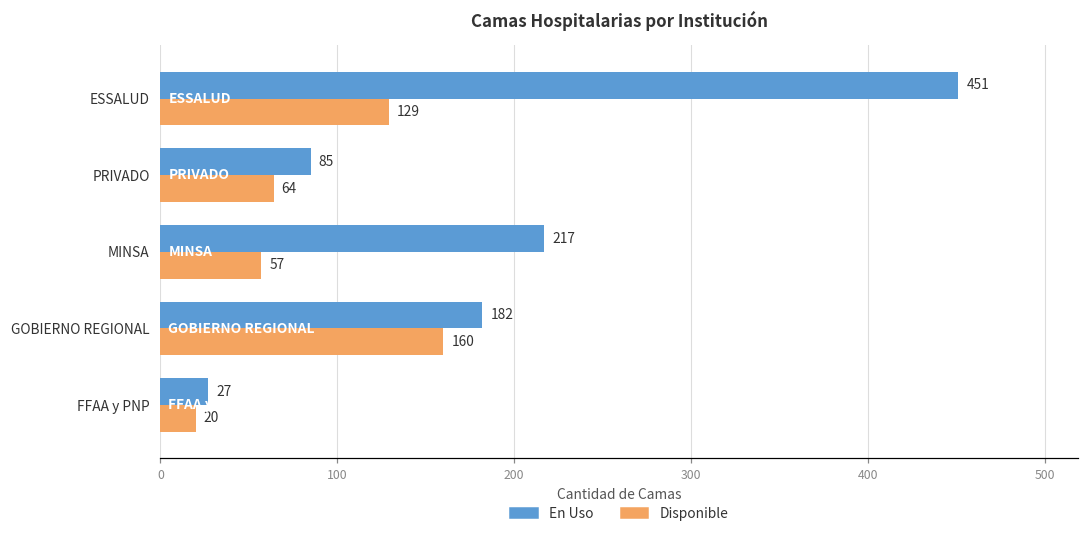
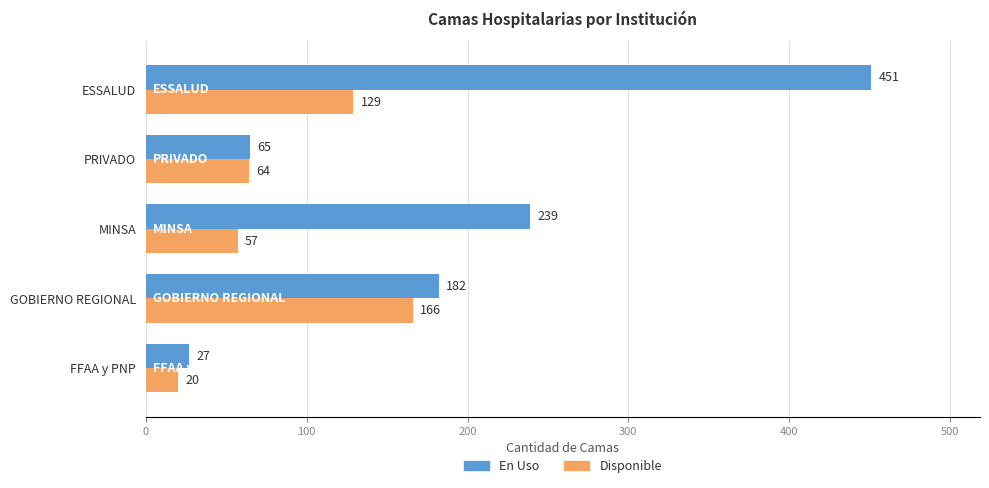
En Uso, PRIVADO: 85 -> 65
En Uso, MINSA: 217 -> 239
Disponible, GOBIERNO REGIONAL: 160 -> 166
